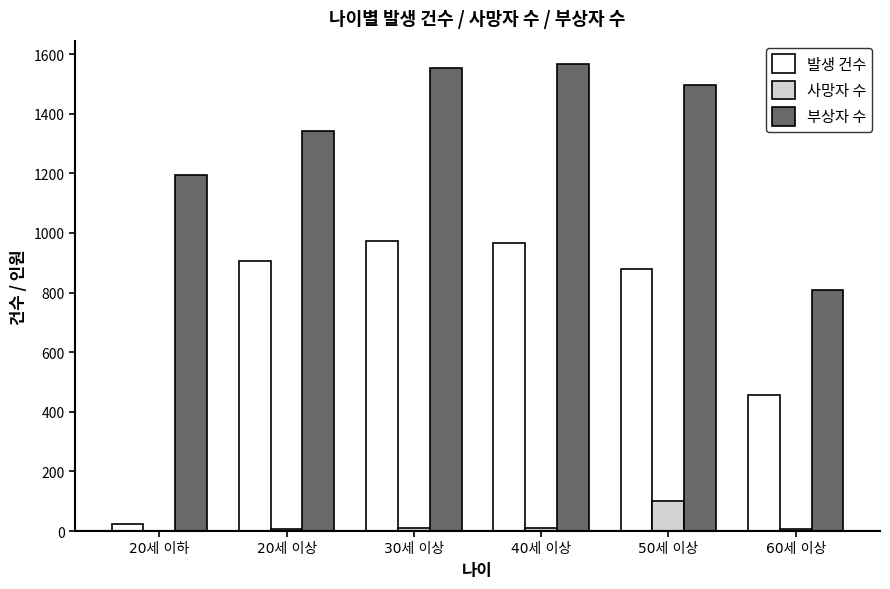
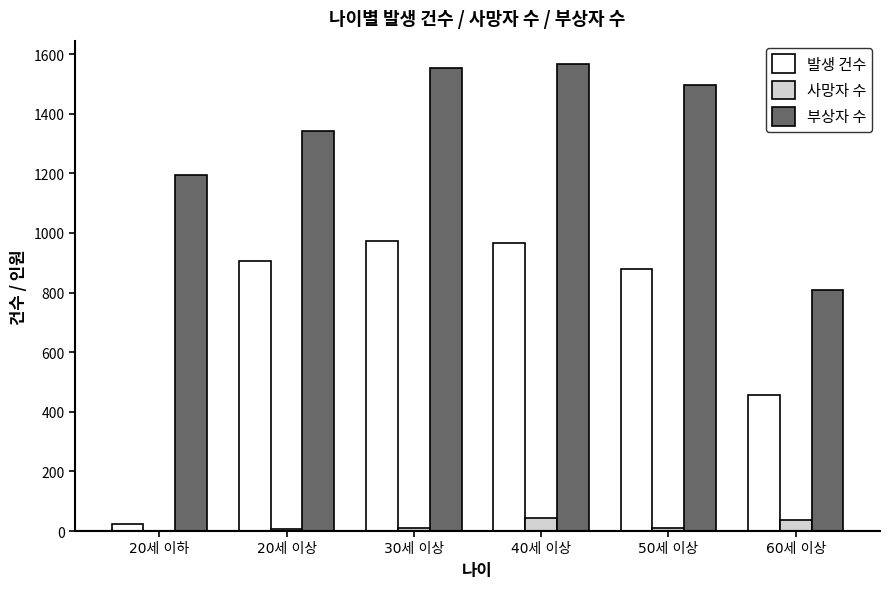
사망자 수, 40세 이상: 10 -> 40
사망자 수, 50세 이상: 100 -> 10
사망자 수, 60세 이상: 10 -> 40
